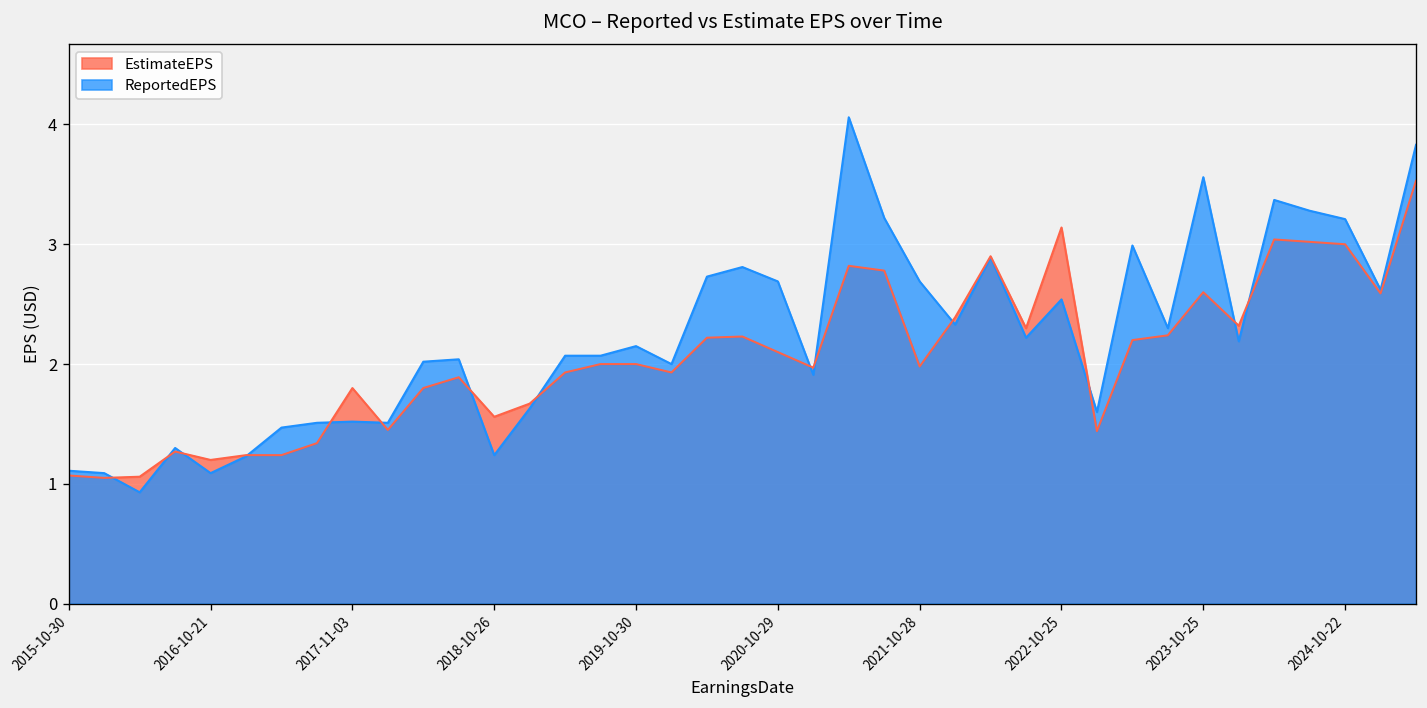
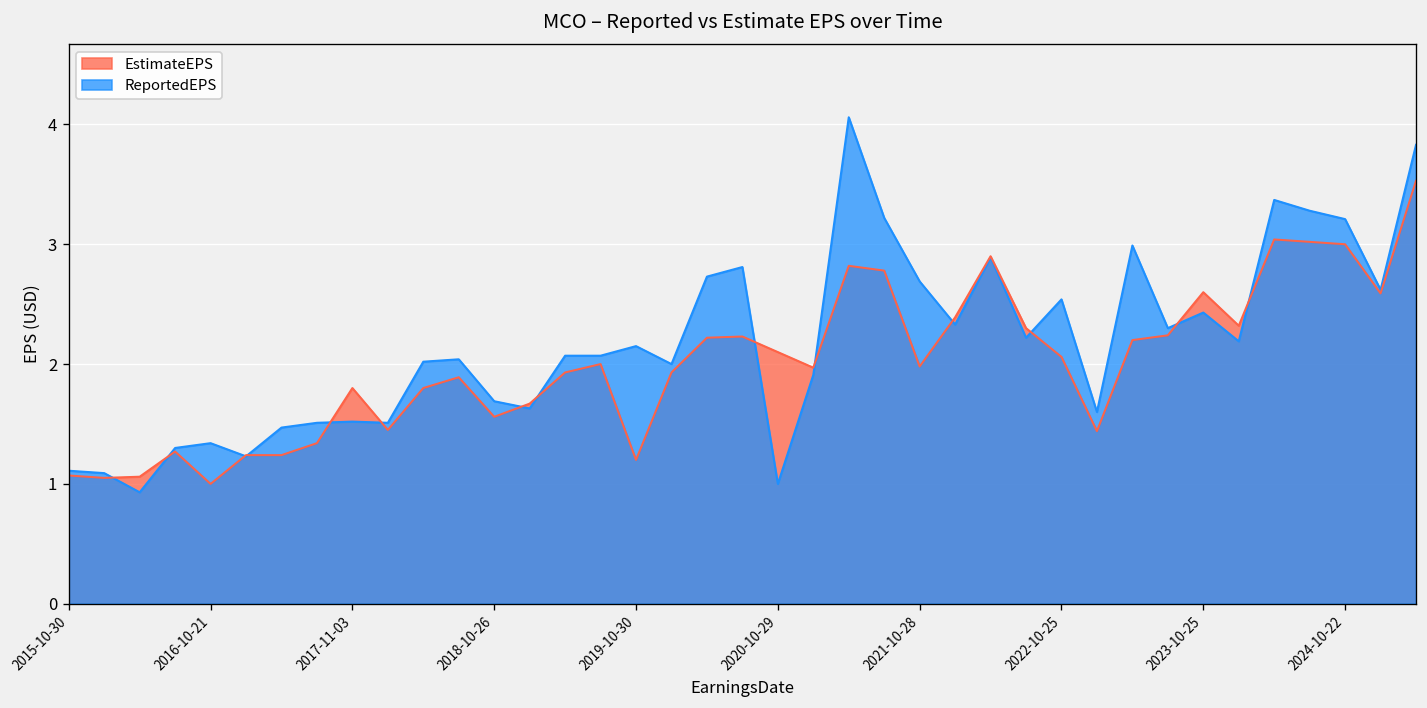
EstimateEPS, 2016-10-21: 1.2 -> 1.0
ReportedEPS, 2016-10-21: 1.1 -> 1.3
ReportedEPS, 2018-10-26: 1.2 -> 1.7
EstimateEPS, 2019-10-30: 2.0 -> 1.2
ReportedEPS, 2020-10-29: 2.7 -> 1.0
EstimateEPS, 2022-10-25: 3.1 -> 2.1
ReportedEPS, 2023-10-25: 3.6 -> 2.4
